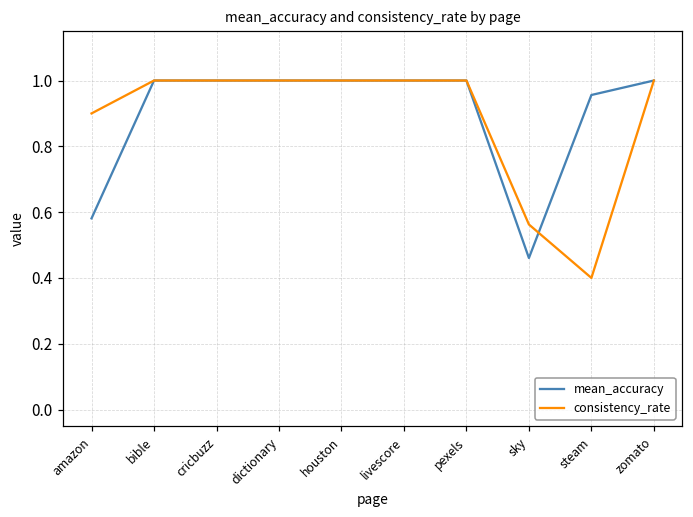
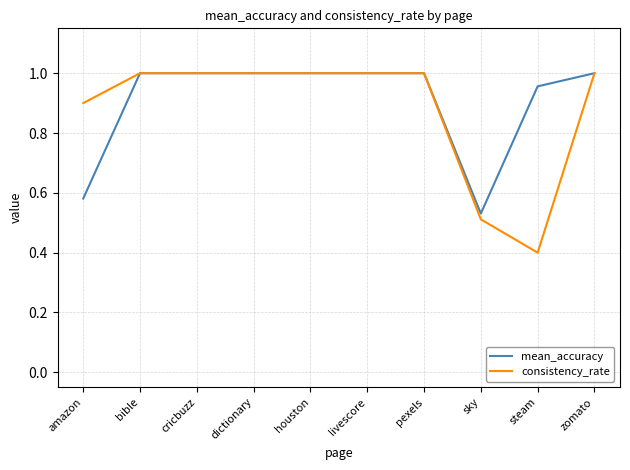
mean_accuracy, sky: 0.46 -> 0.53
consistency_rate, sky: 0.56 -> 0.51
